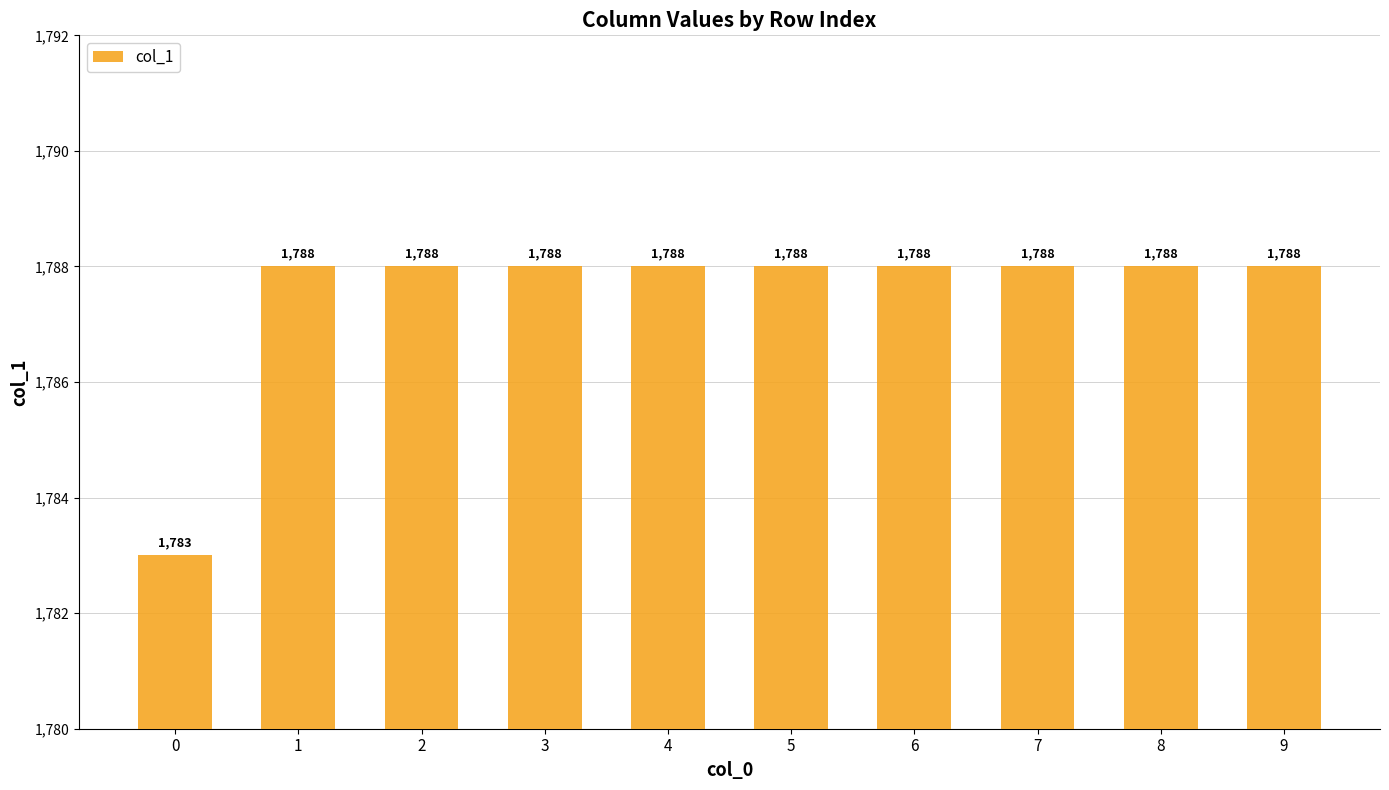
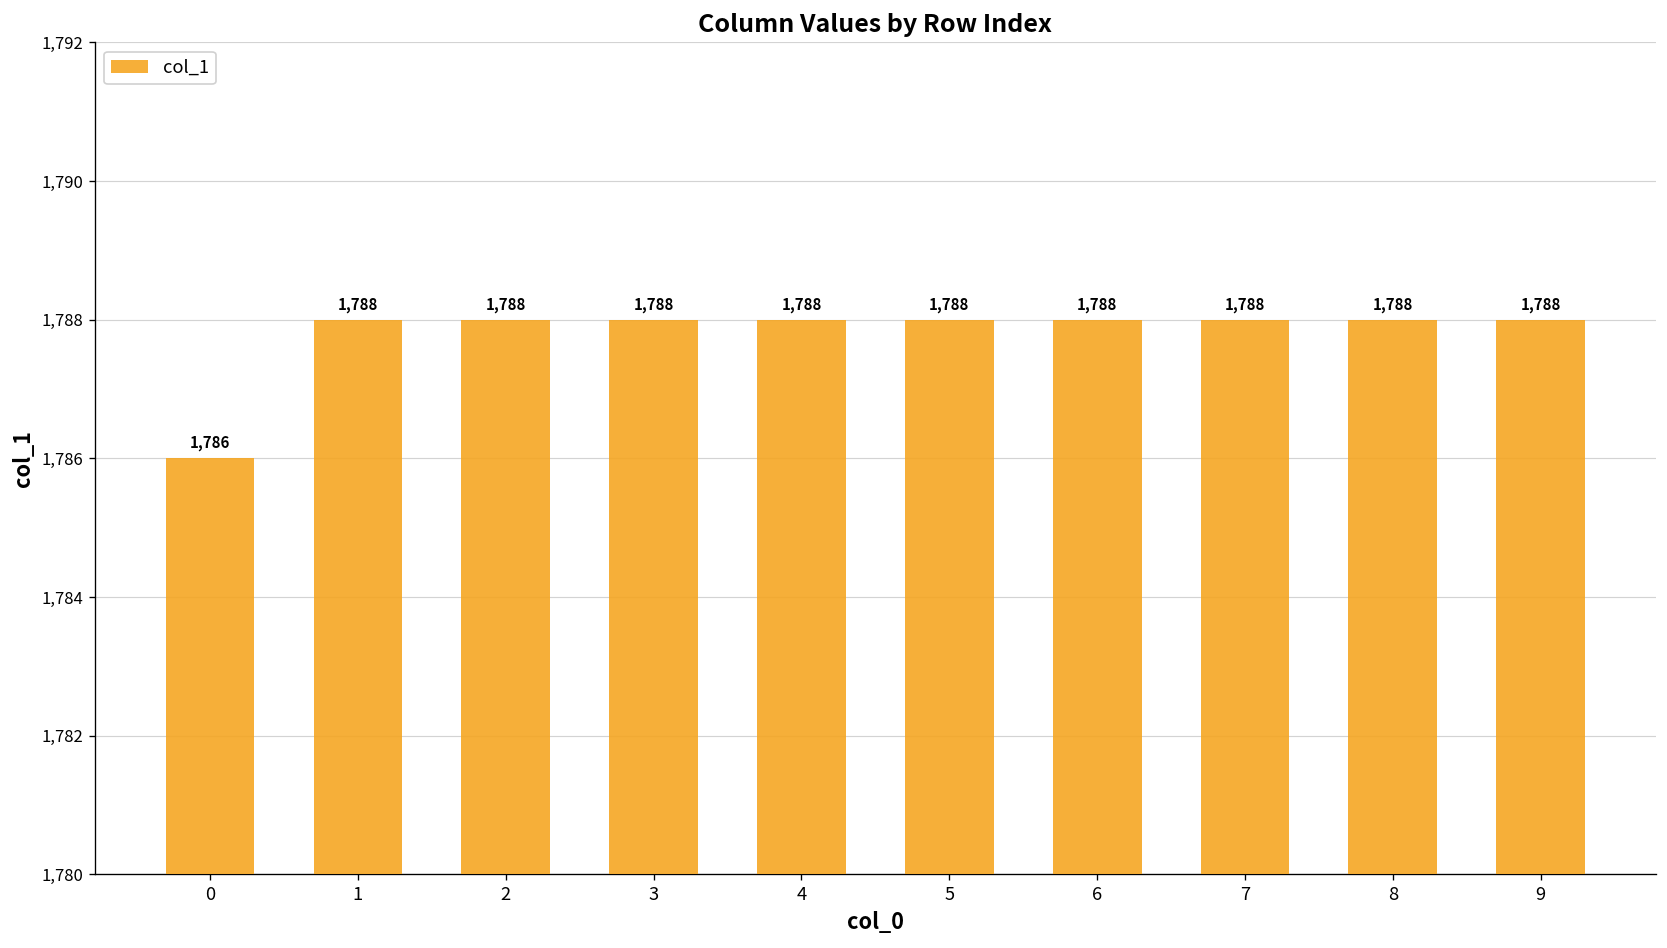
0: 1,783 -> 1,786
